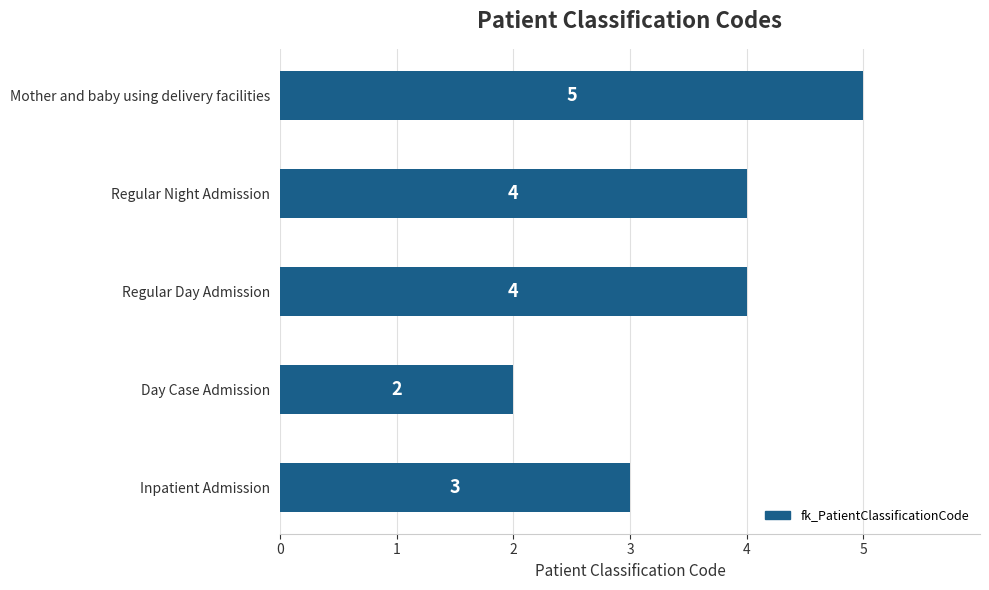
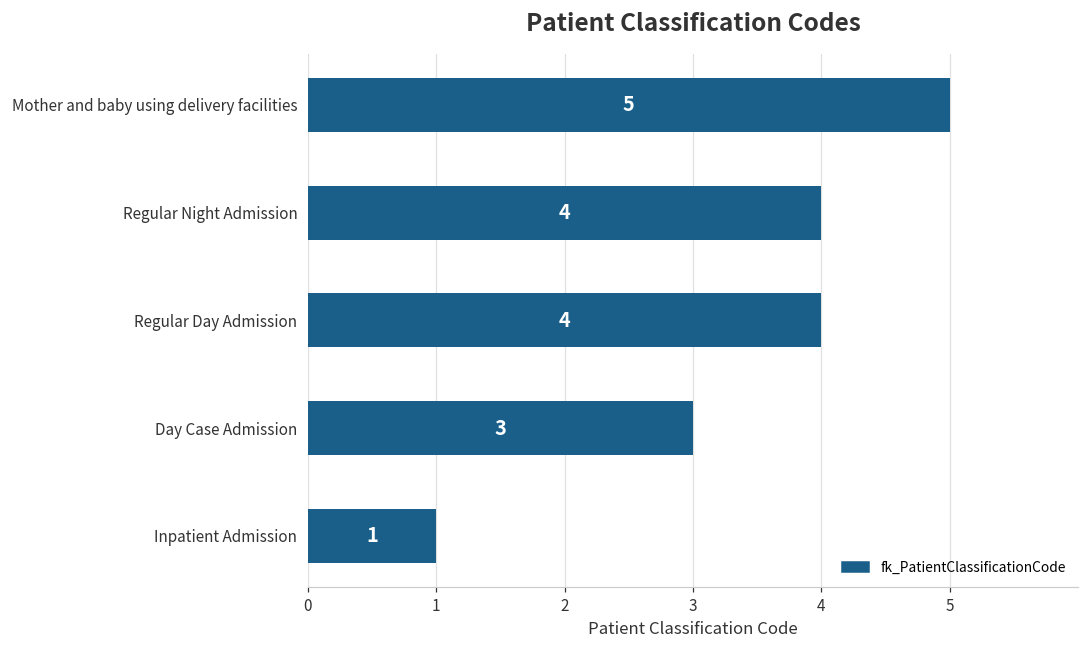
Day Case Admission: 2 -> 3
Inpatient Admission: 3 -> 1
